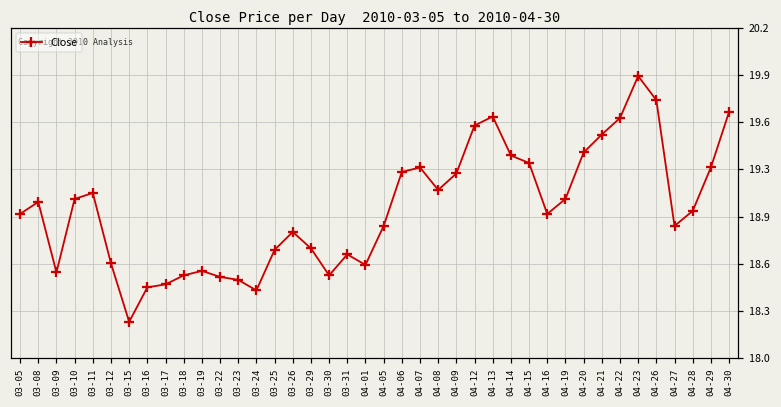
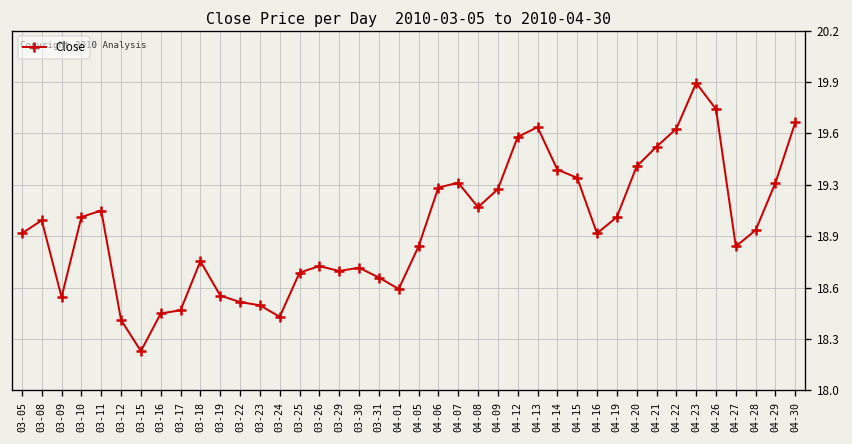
03-12: 18.63 -> 18.43
03-18: 18.55 -> 18.79
03-26: 18.84 -> 18.76
03-30: 18.55 -> 18.75
